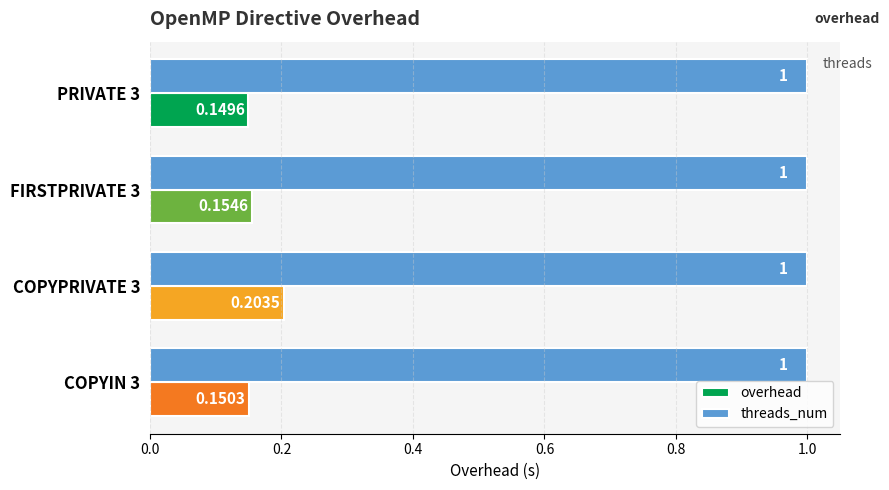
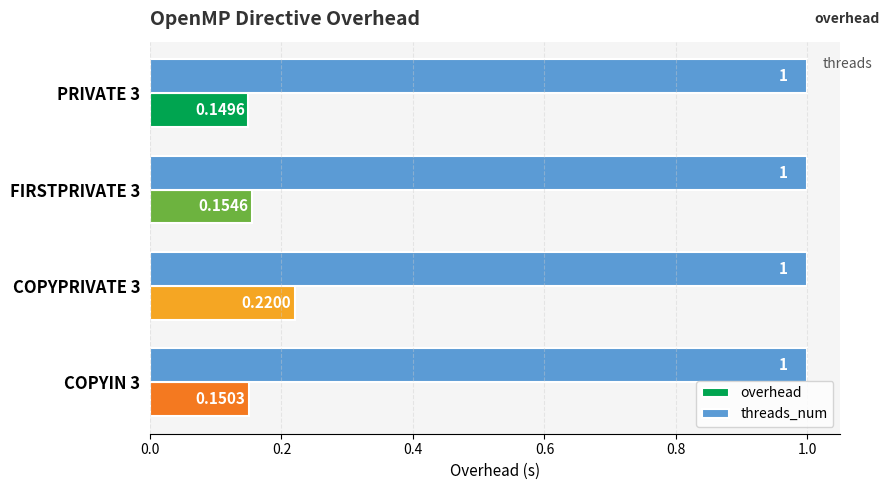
overhead, COPYPRIVATE 3: 0.2035 -> 0.2200
